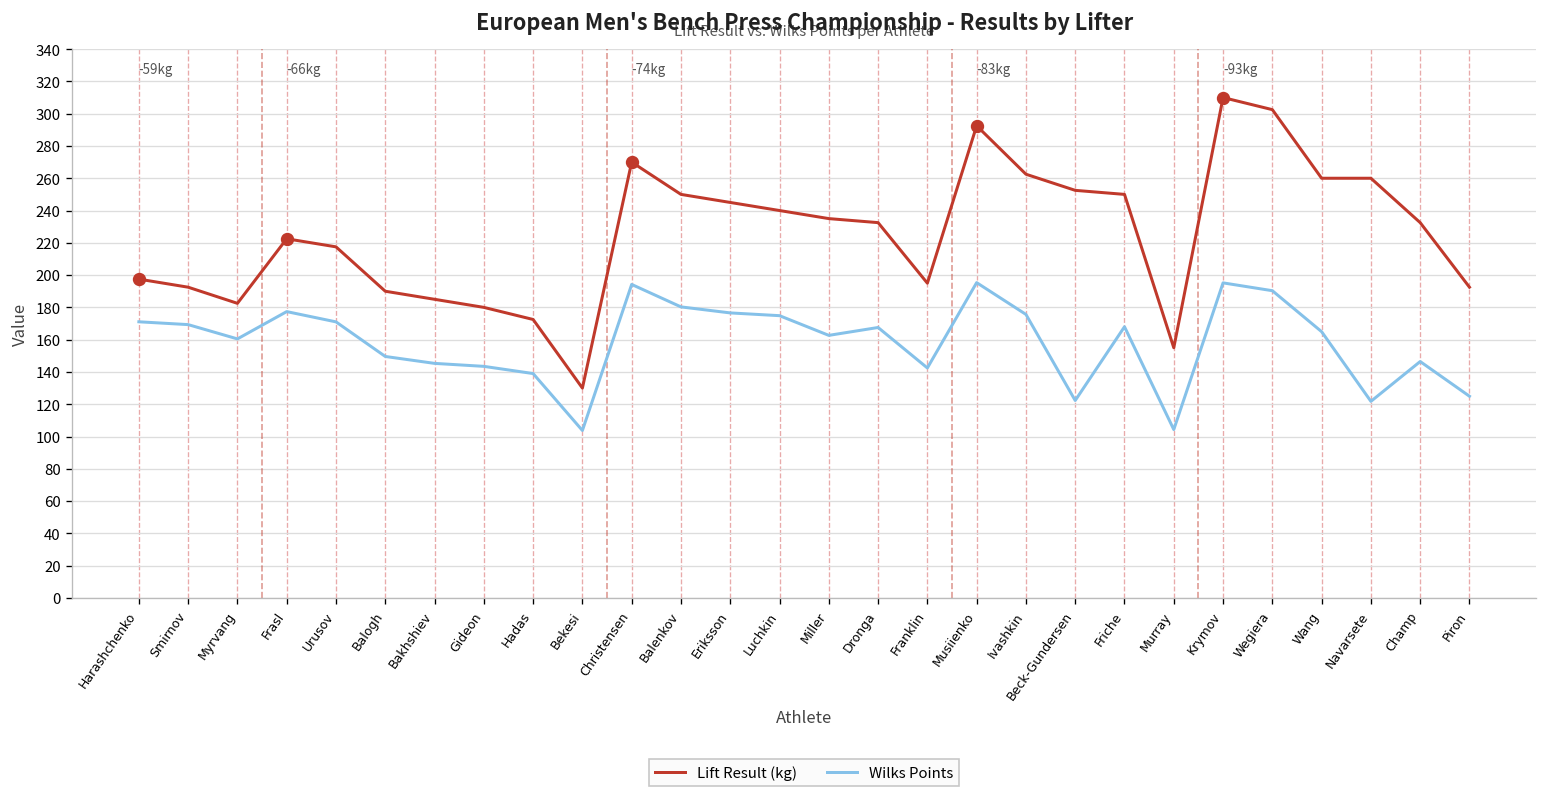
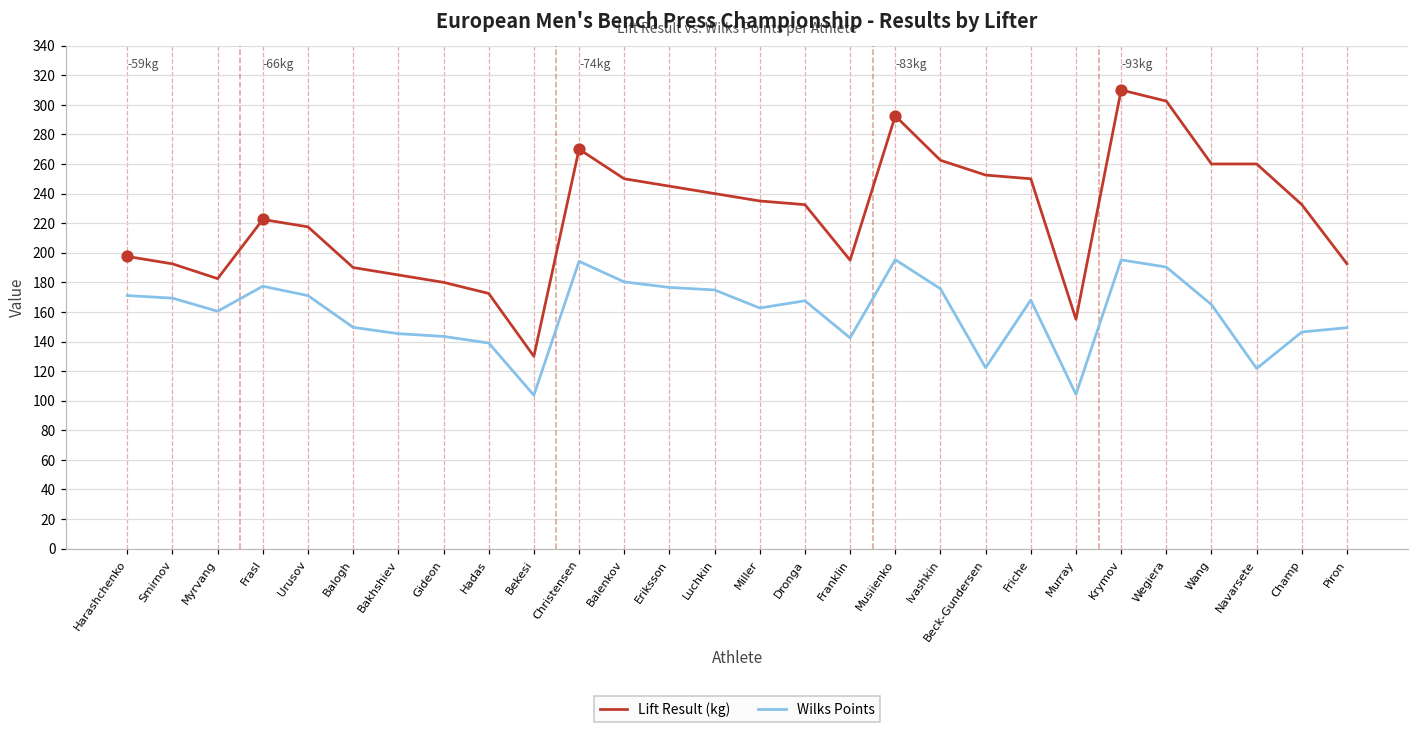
Wilks Points, Piron: 125 -> 149
